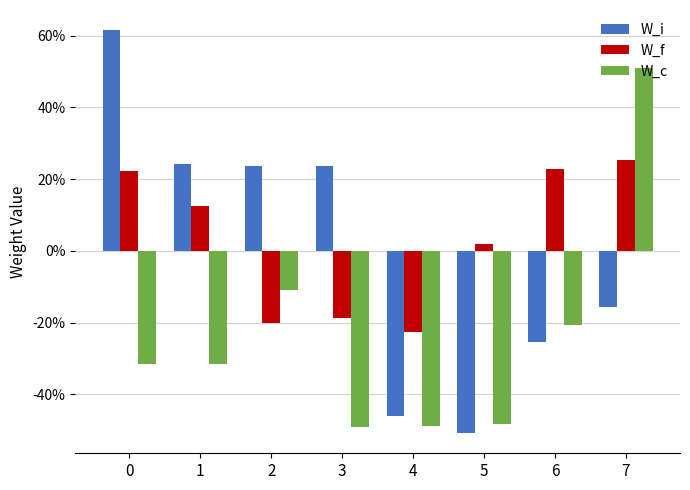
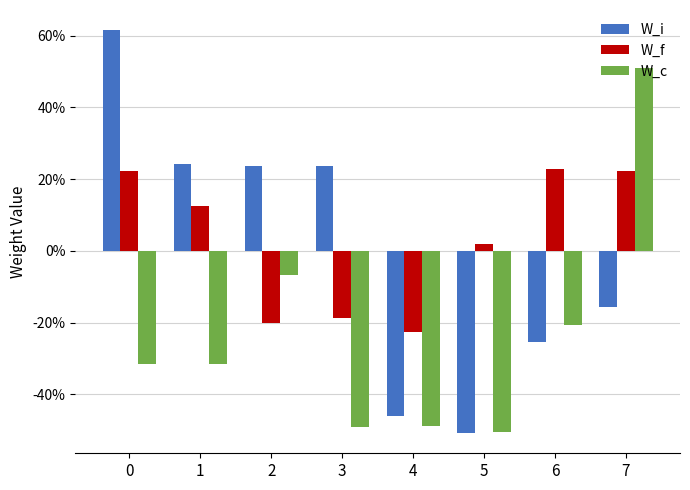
W_c, 2: -11% -> -7%
W_c, 5: -48% -> -50%
W_f, 7: 25% -> 22%
